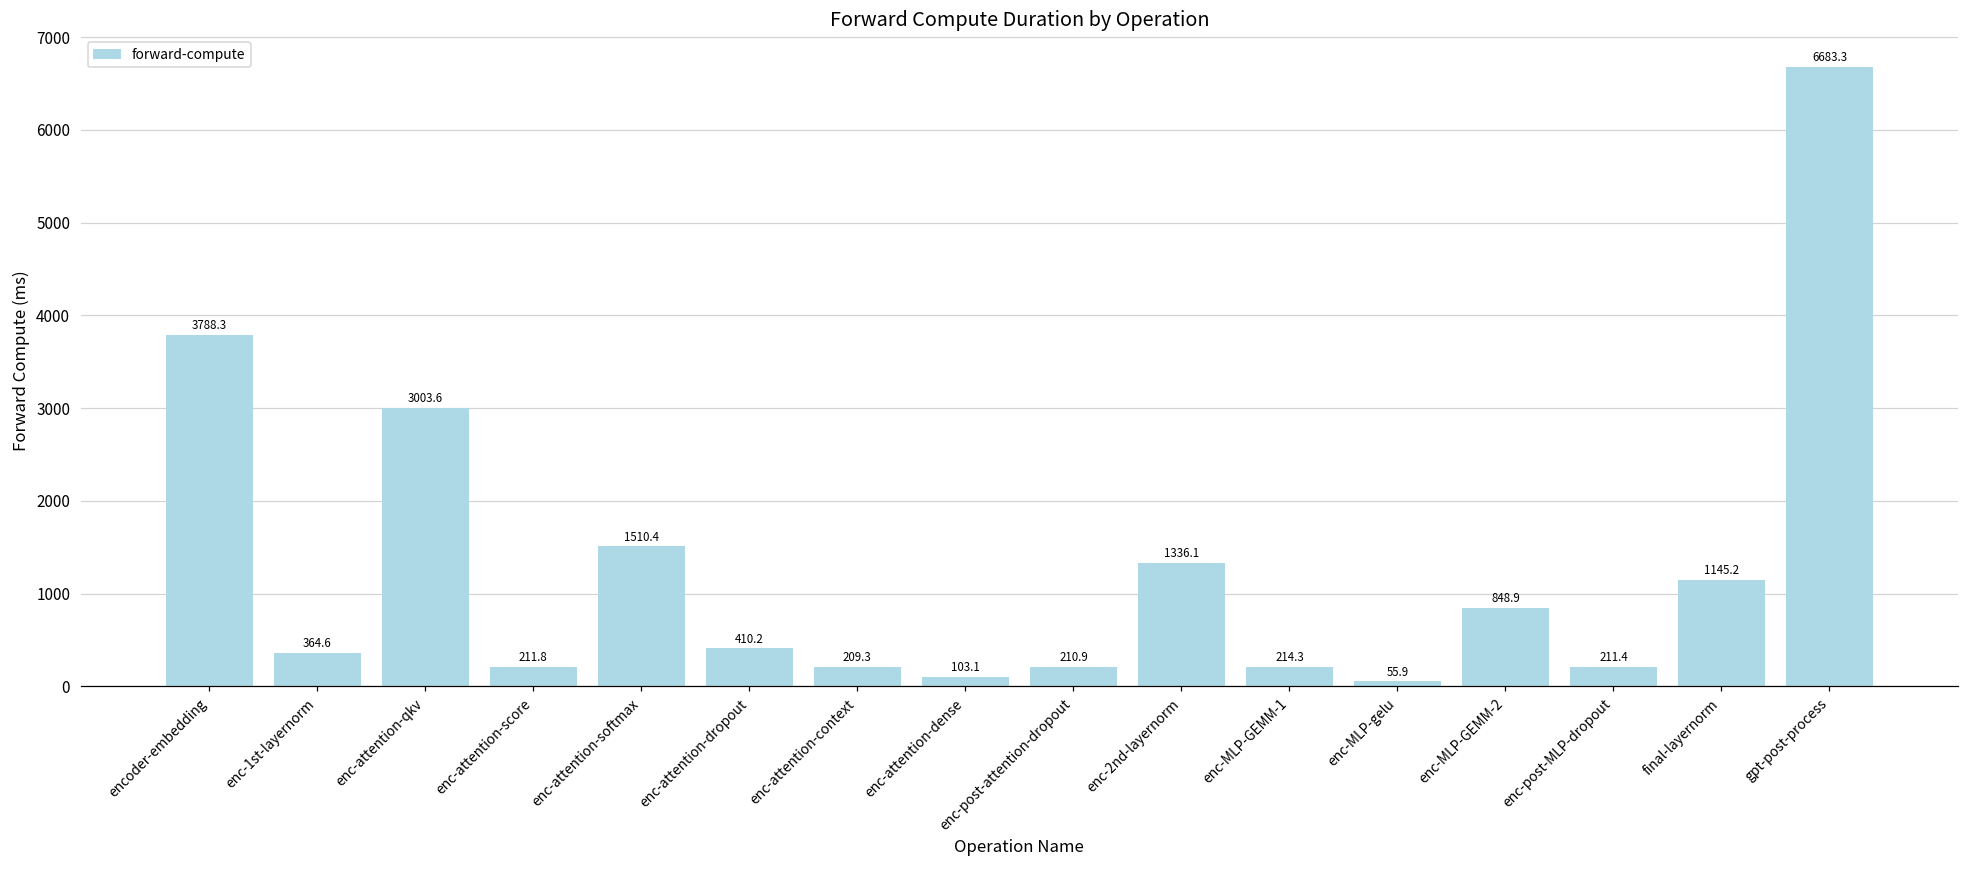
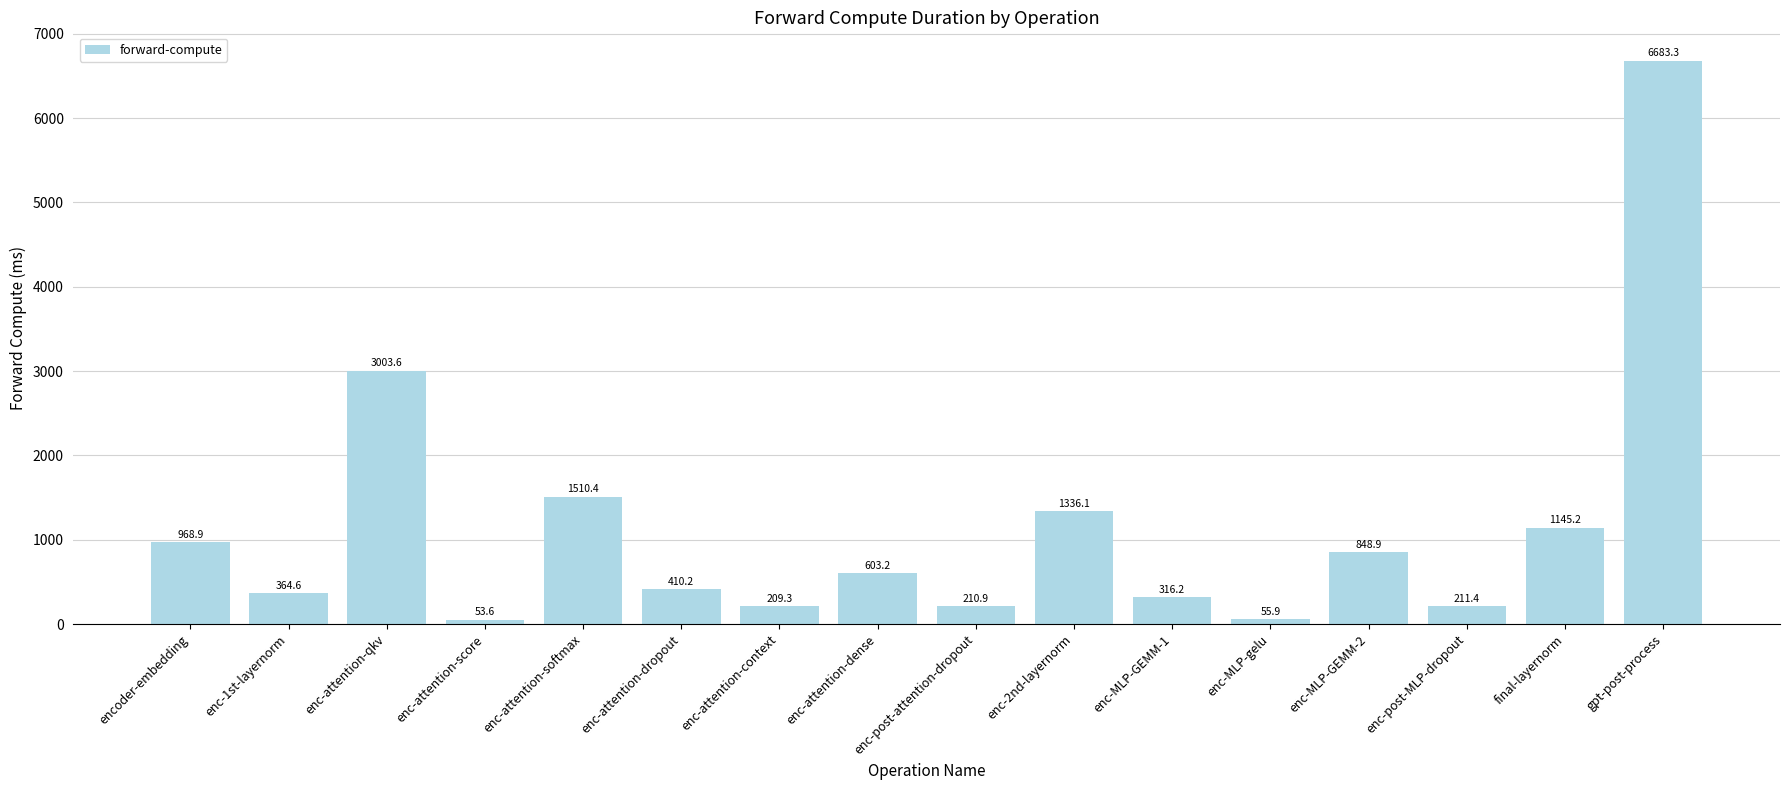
encoder-embedding: 3788.3 -> 968.9
enc-attention-score: 211.8 -> 53.6
enc-attention-dense: 103.1 -> 603.2
enc-MLP-GEMM-1: 214.3 -> 316.2
